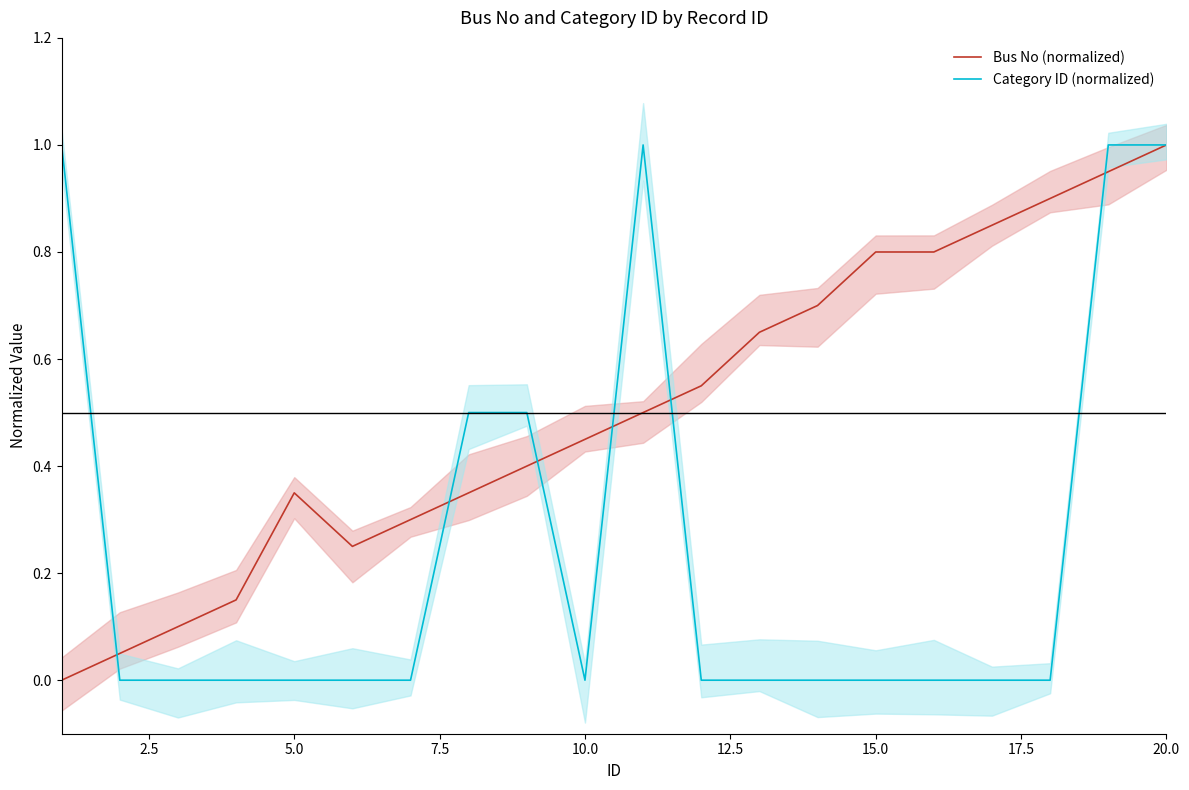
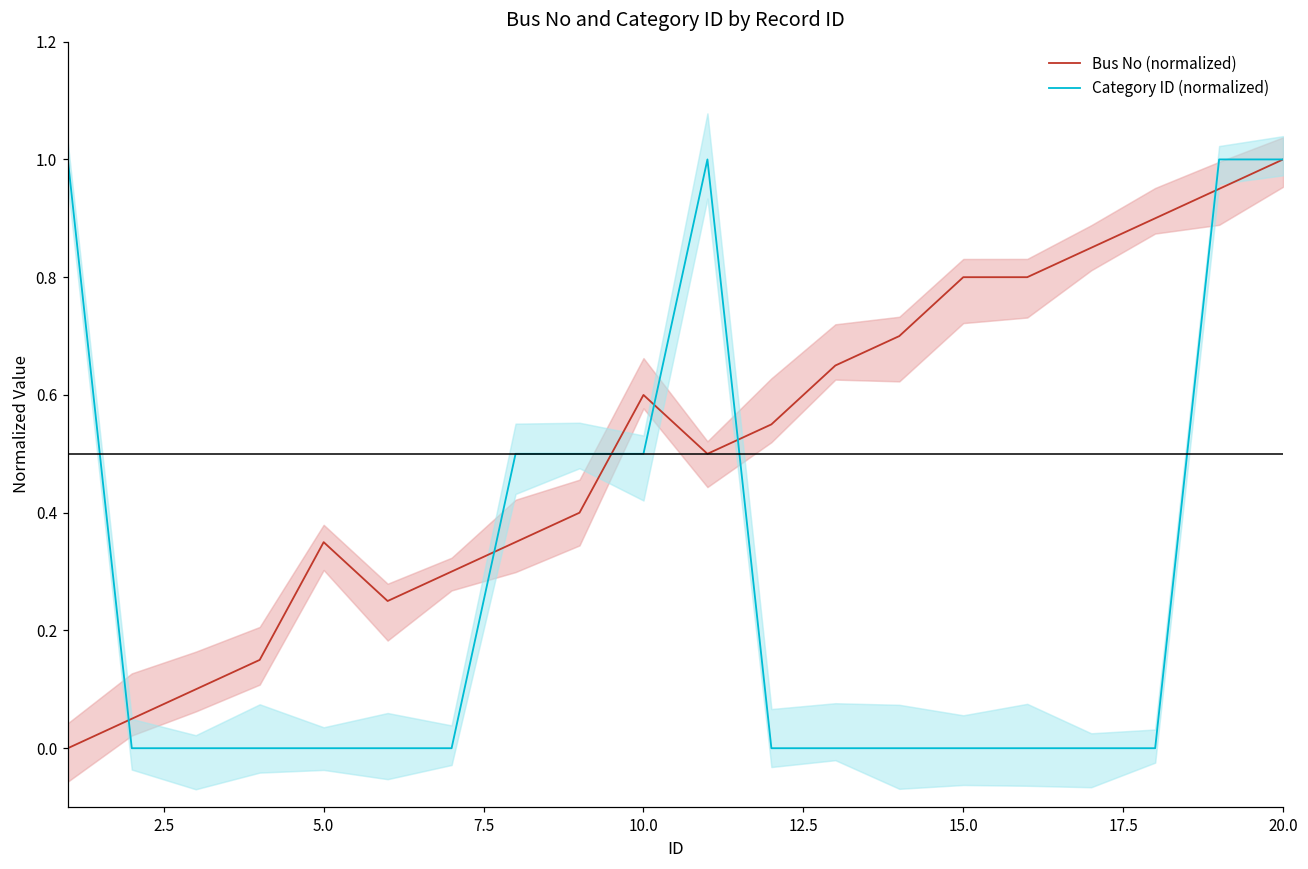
Bus No (normalized), 10.0: 0.45 -> 0.60
Category ID (normalized), 10.0: 0.00 -> 0.50
